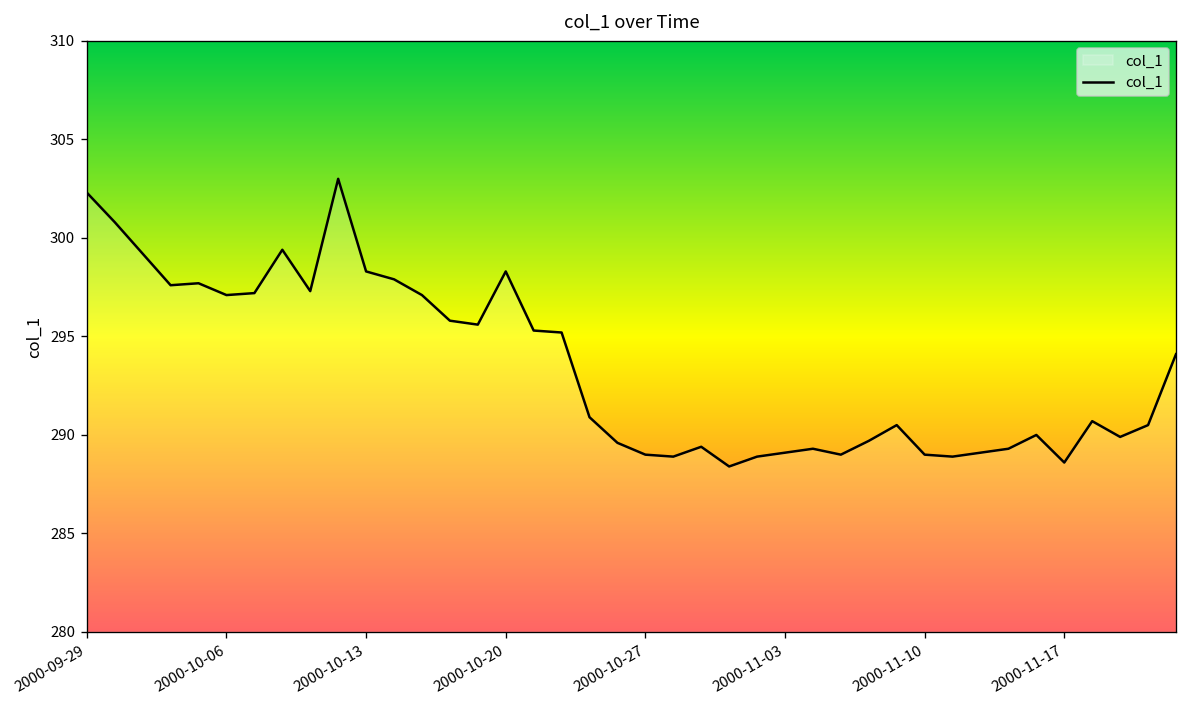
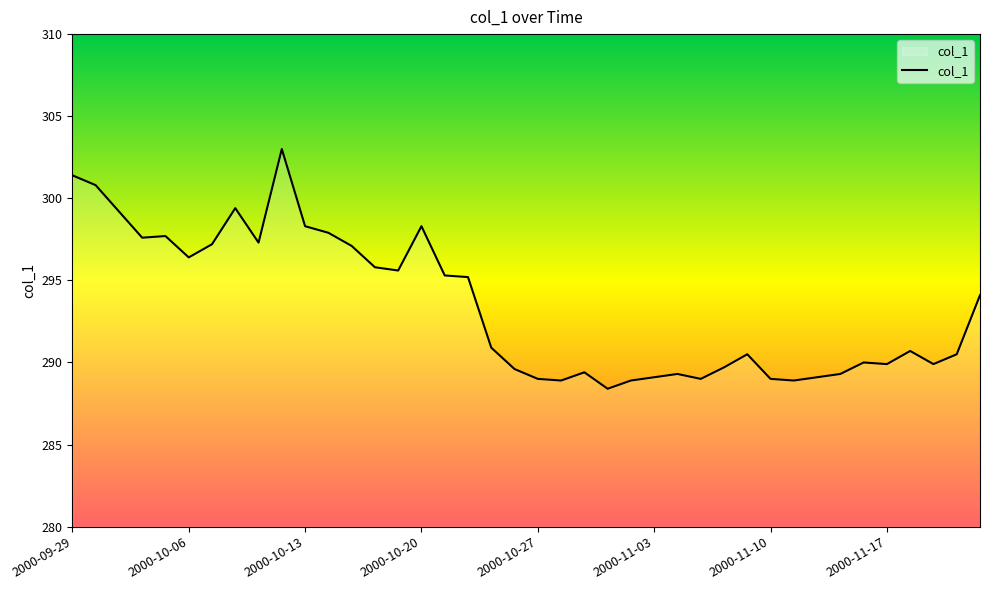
2000-09-29: 302.3 -> 301.4
2000-10-06: 297.1 -> 296.4
2000-11-17: 288.6 -> 289.9
